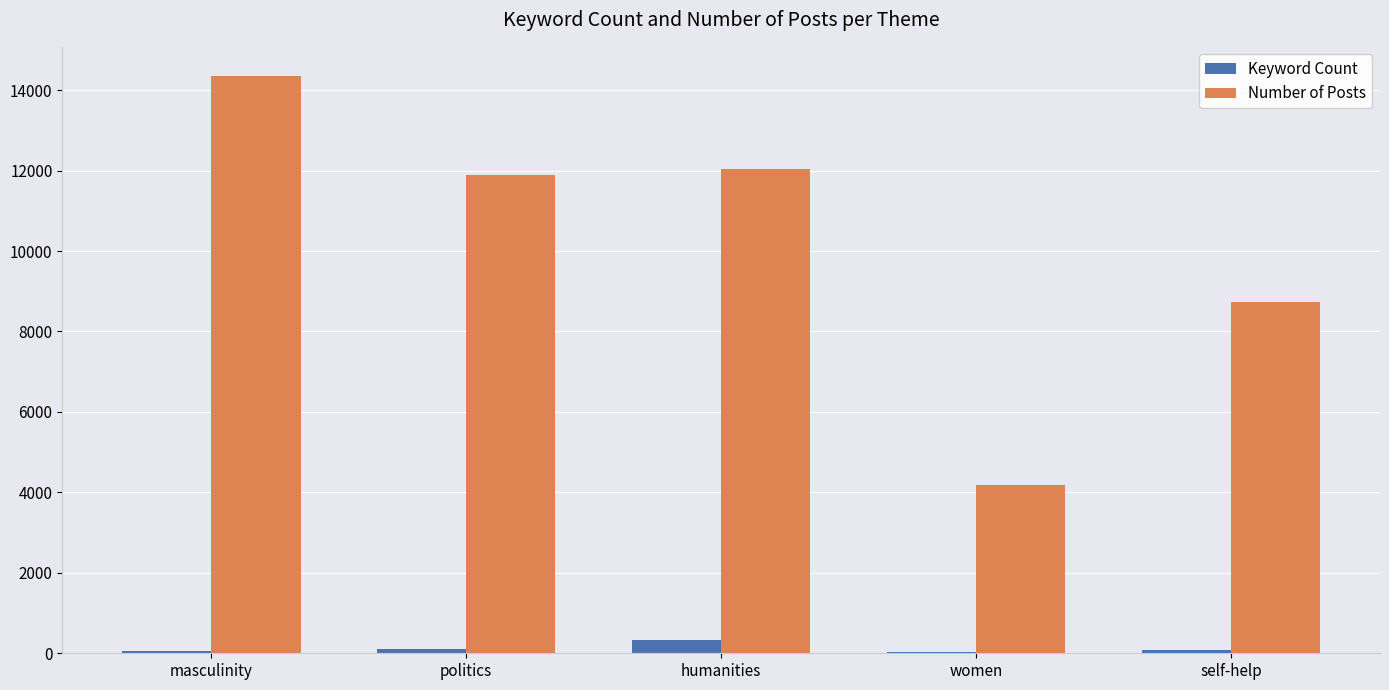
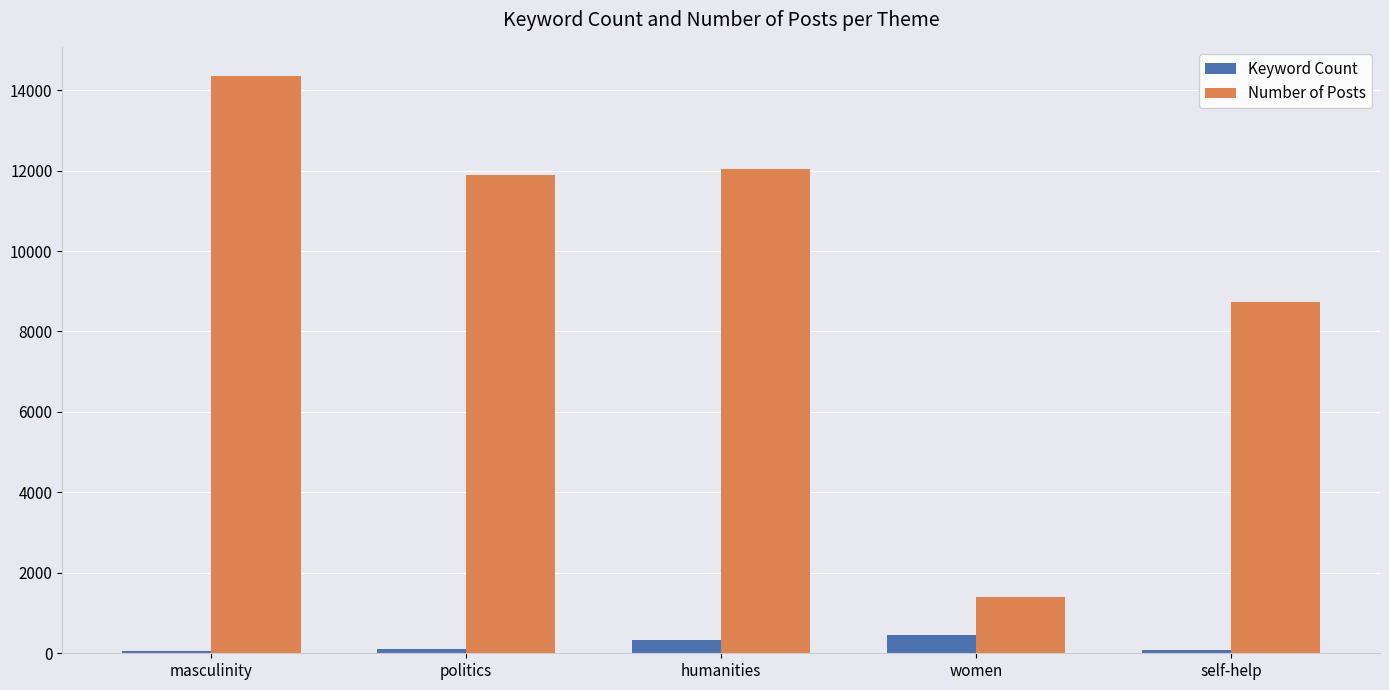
Keyword Count, women: 0 -> 400
Number of Posts, women: 4200 -> 1400
